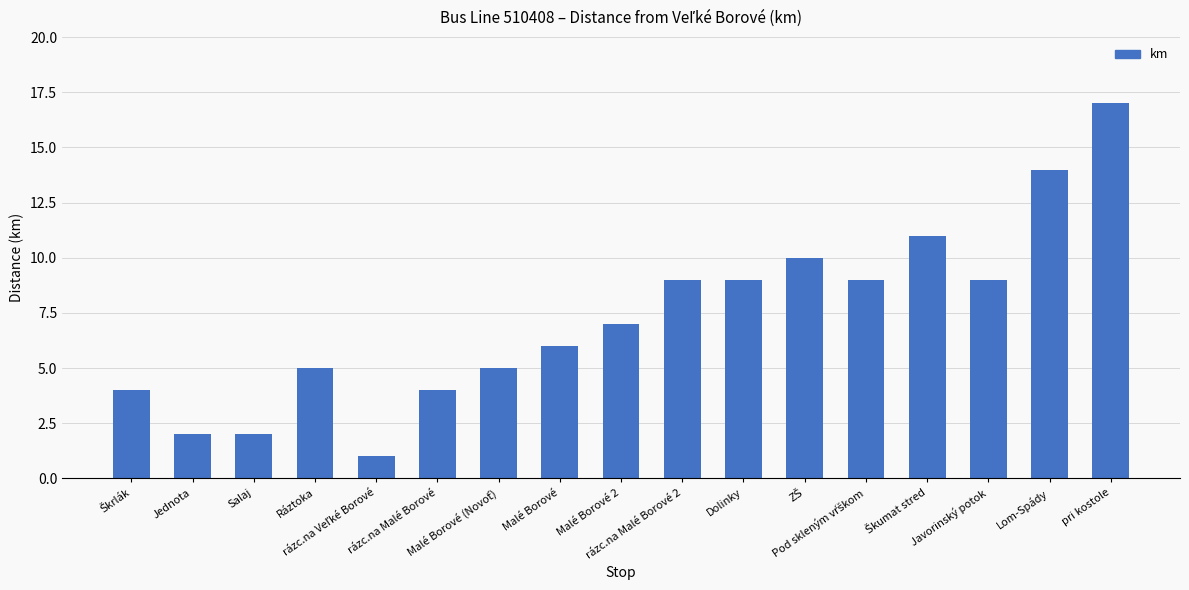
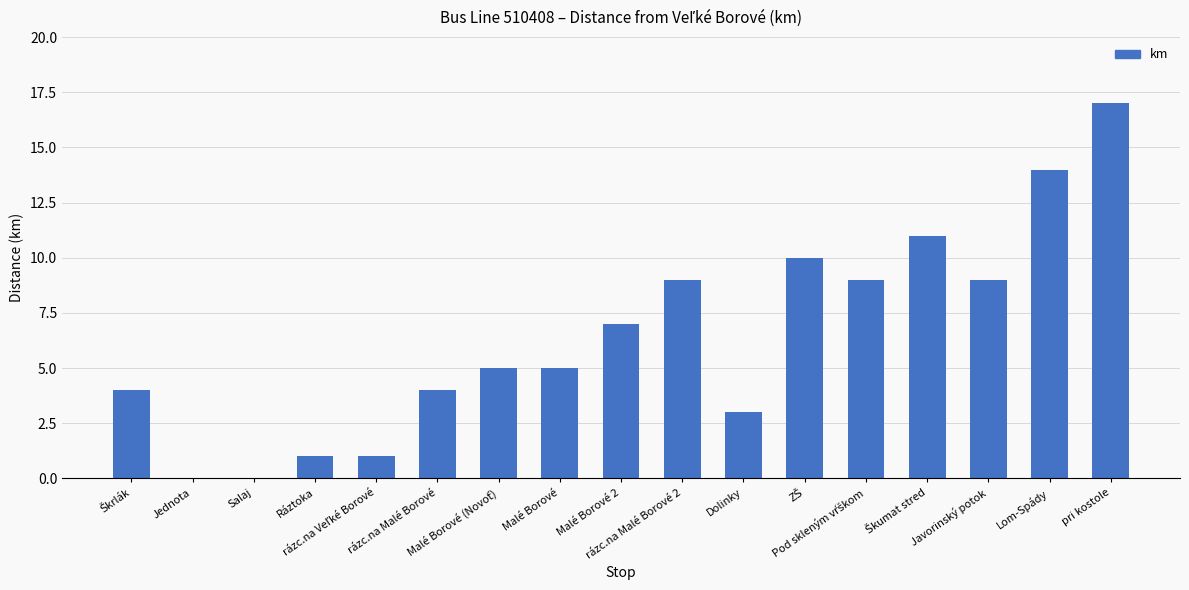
Jednota: 2 -> 0
Salaj: 2 -> 0
Ráztoka: 5 -> 1
Malé Borové: 6 -> 5
Dolinky: 9 -> 3
